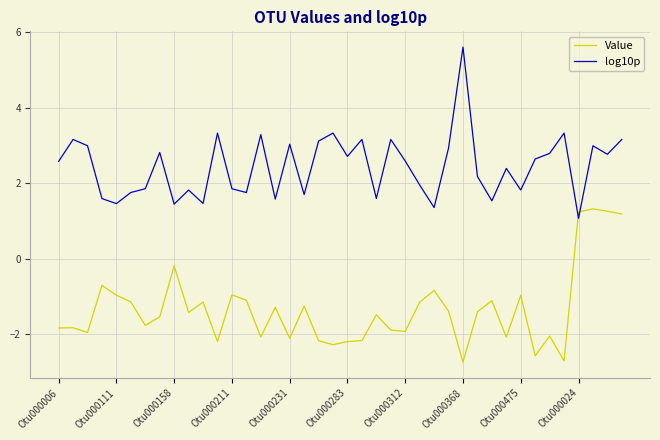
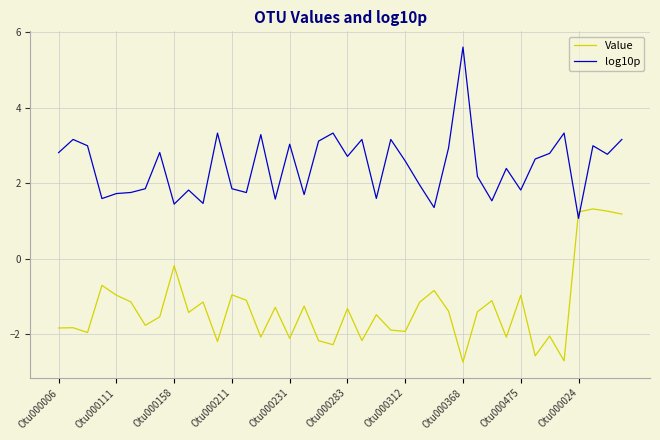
log10p, Otu000006: 2.6 -> 2.8
log10p, Otu000111: 1.5 -> 1.7
Value, Otu000283: -2.2 -> -1.3
